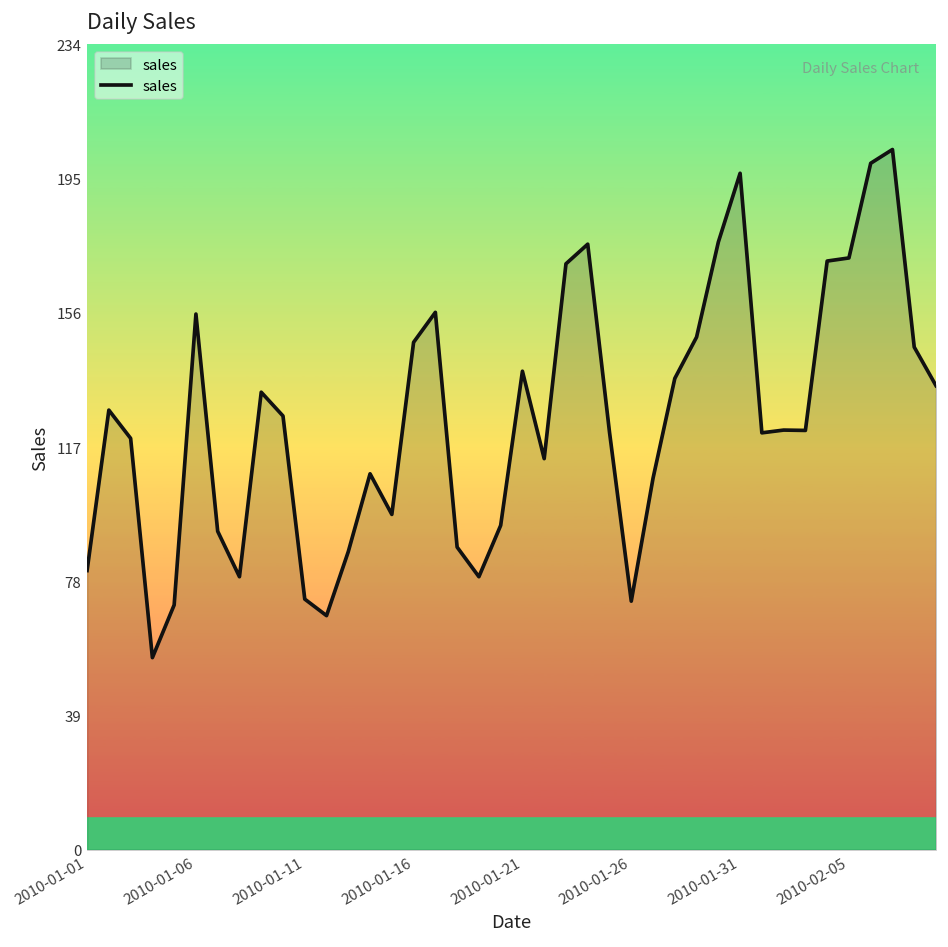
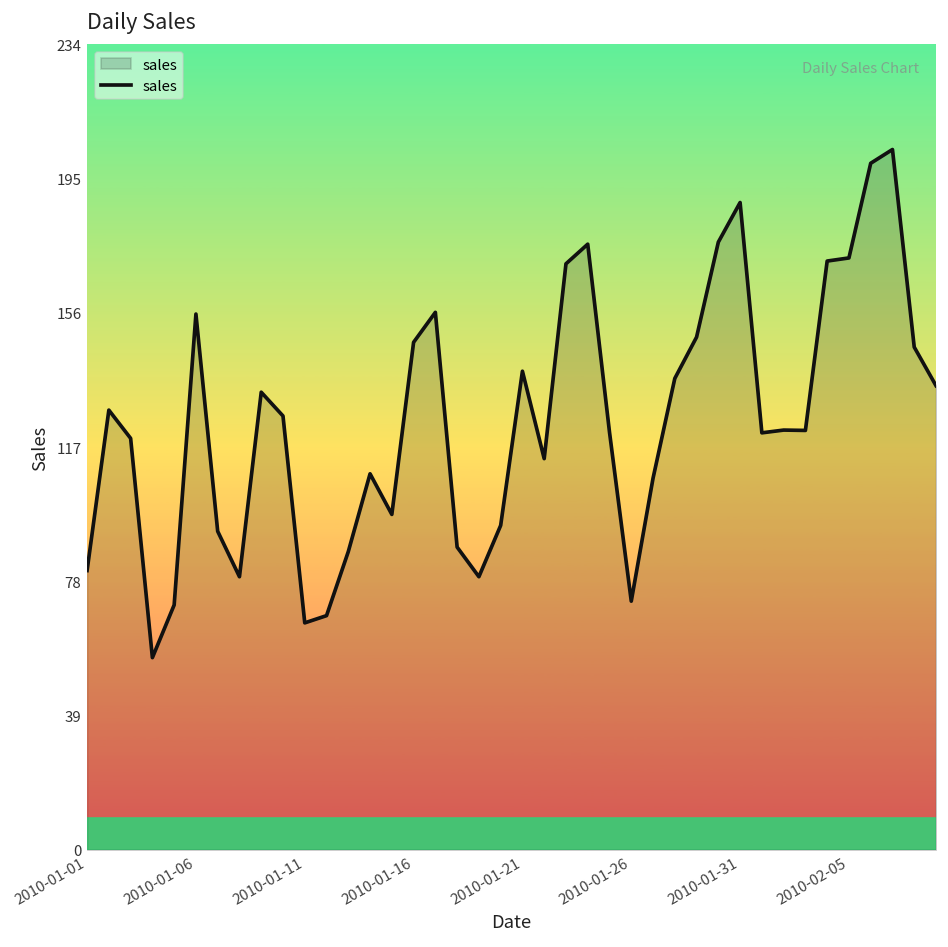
2010-01-11: 73 -> 66
2010-01-31: 197 -> 188
